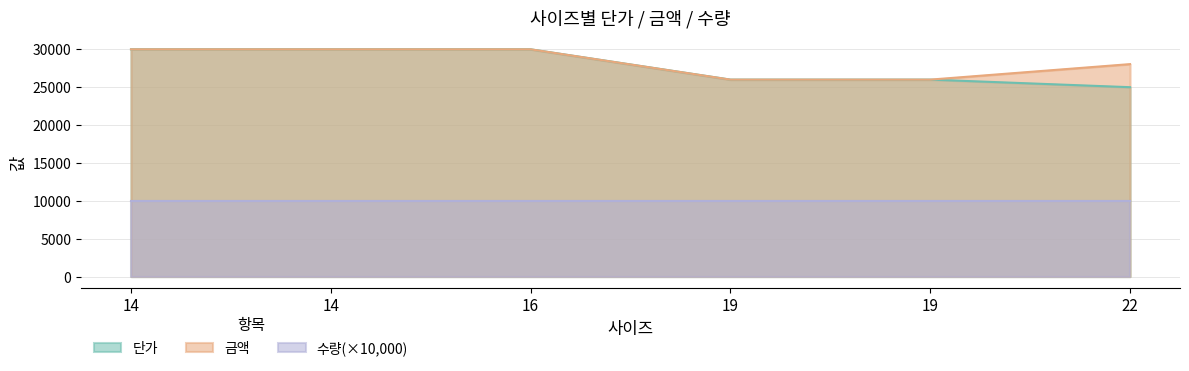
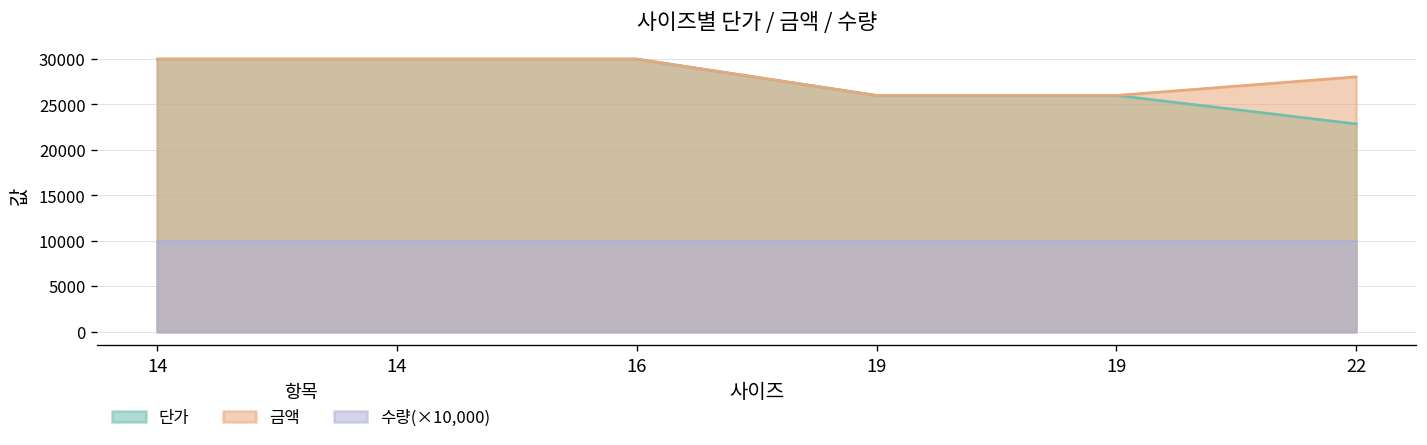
단가, 22: 25000 -> 23000
